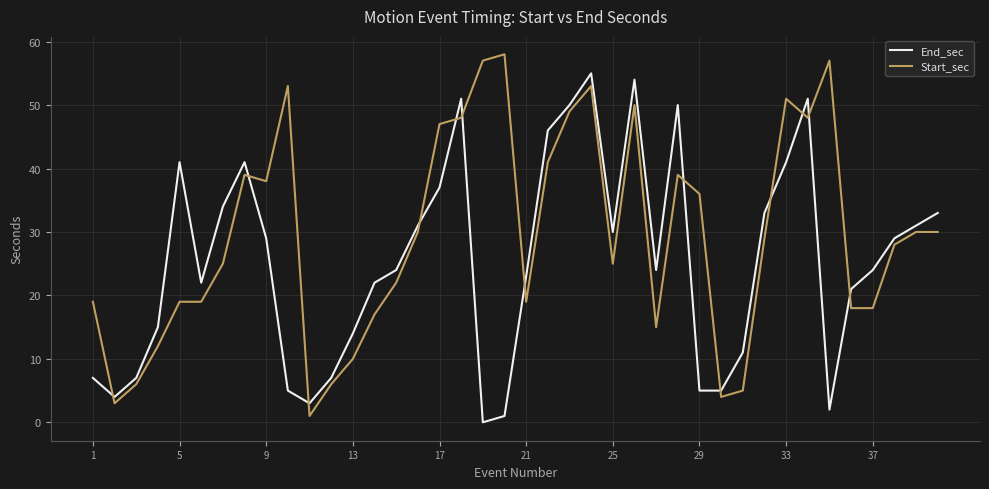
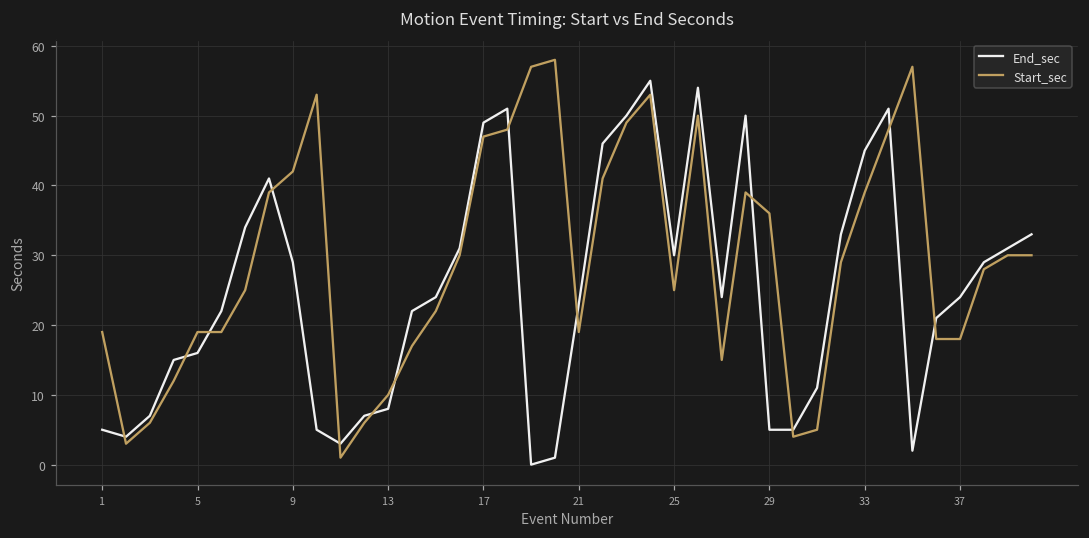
End_sec, 1: 7 -> 5
End_sec, 5: 41 -> 16
Start_sec, 9: 38 -> 42
End_sec, 13: 14 -> 8
End_sec, 17: 37 -> 49
End_sec, 33: 41 -> 45
Start_sec, 33: 51 -> 39
